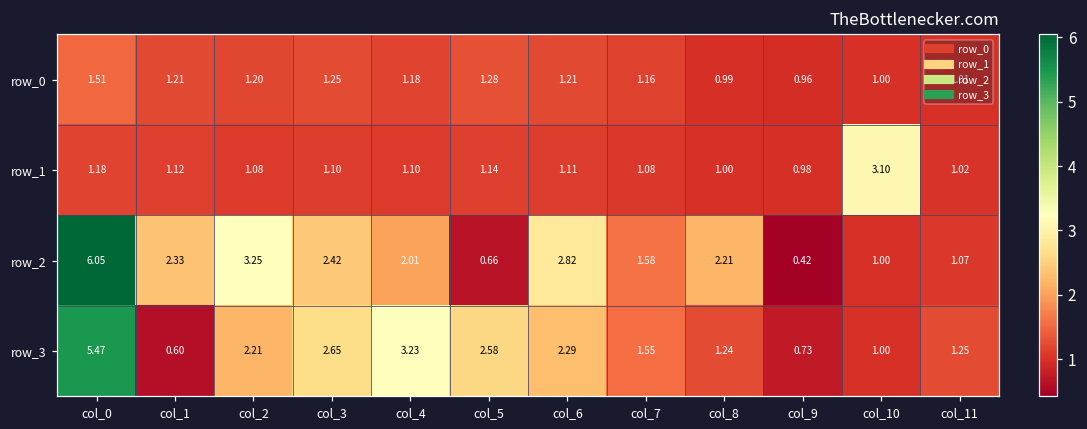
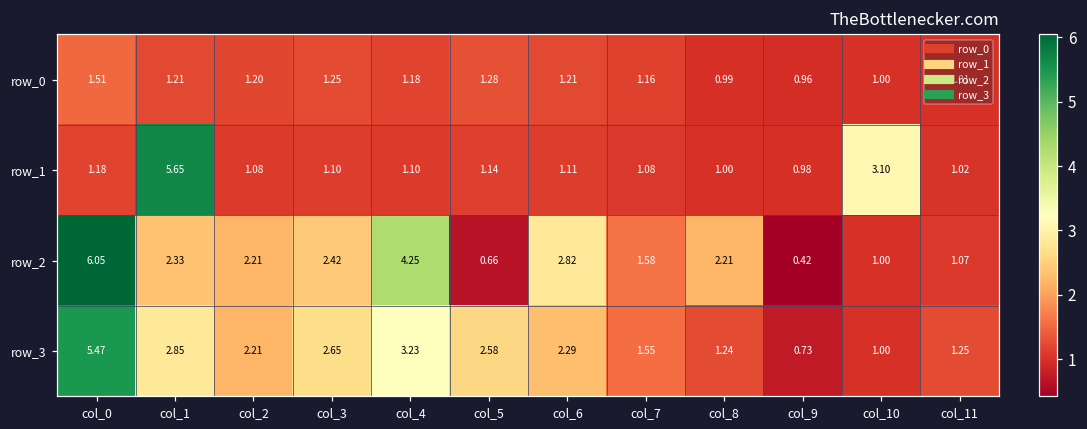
row_1, col_1: 1.12 -> 5.65
row_2, col_2: 3.25 -> 2.21
row_2, col_4: 2.01 -> 4.25
row_3, col_1: 0.60 -> 2.85
